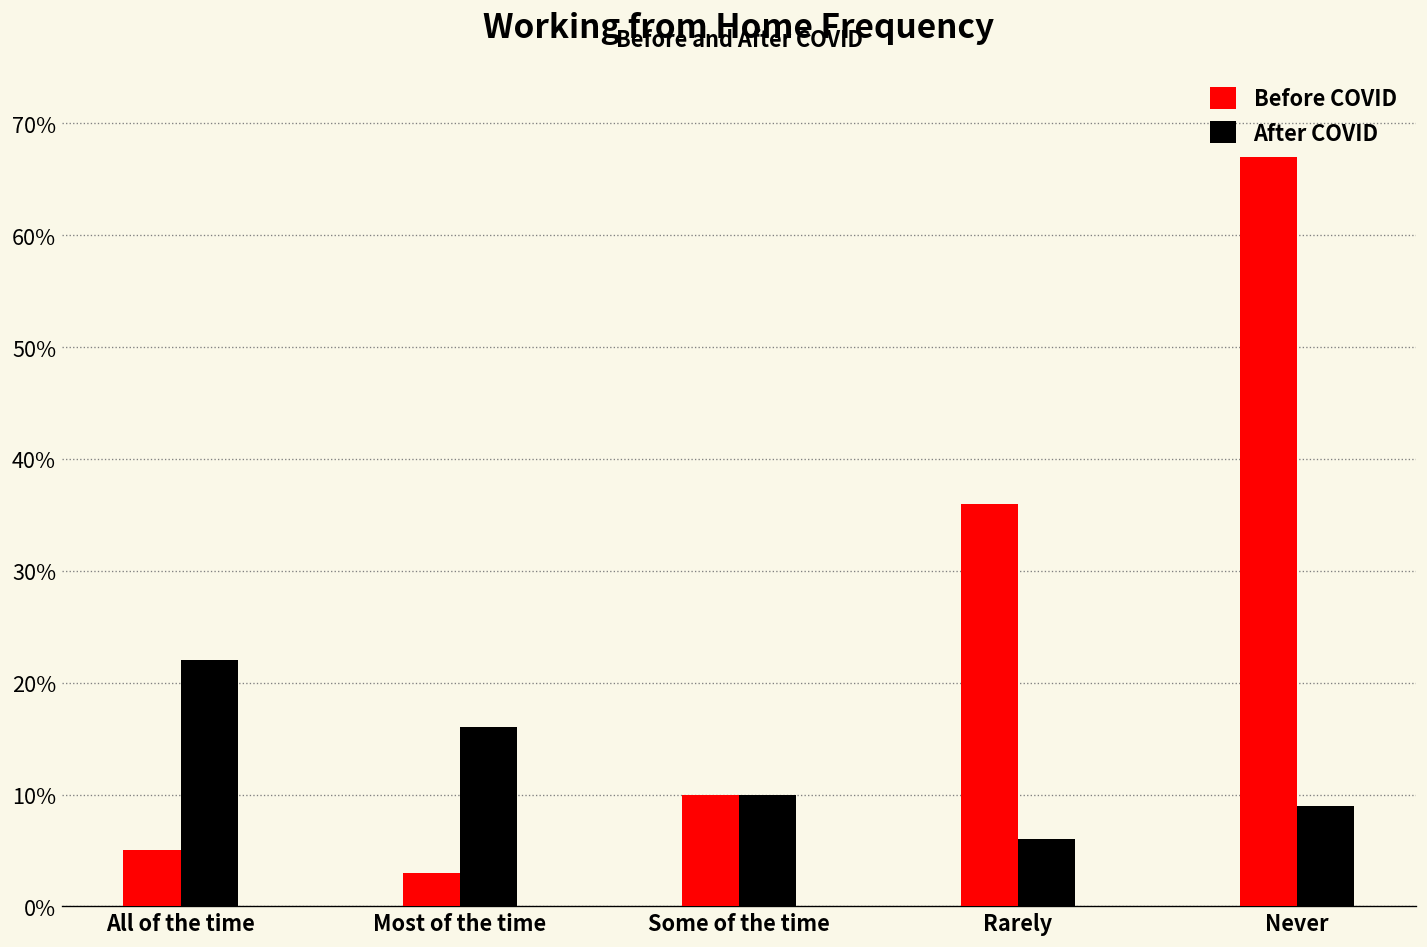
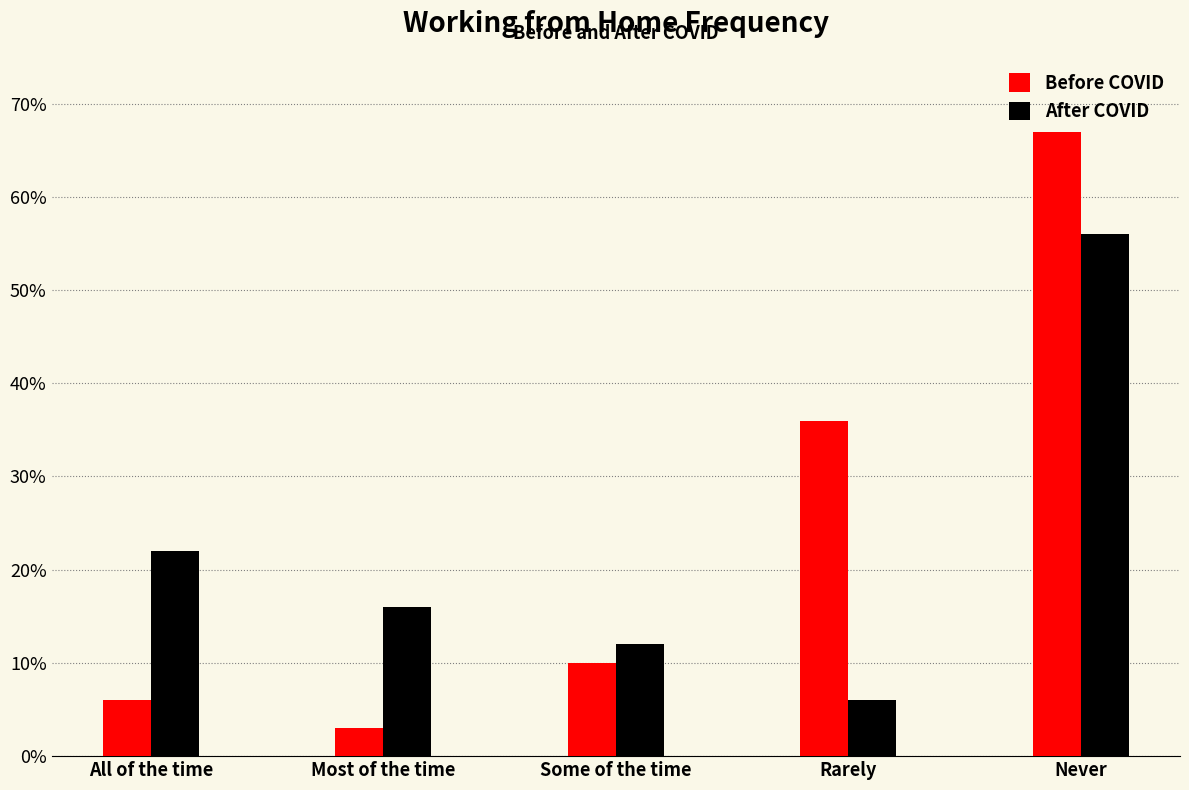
Before COVID, All of the time: 5% -> 6%
After COVID, Some of the time: 10% -> 12%
After COVID, Never: 9% -> 56%
